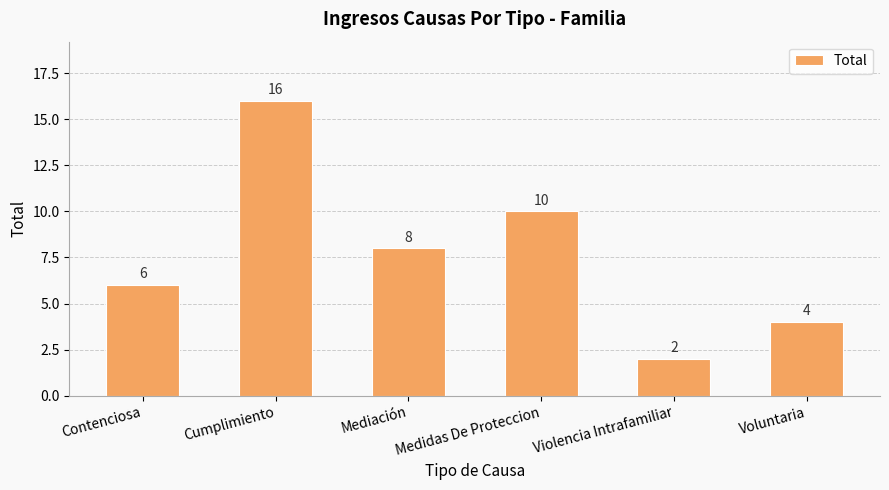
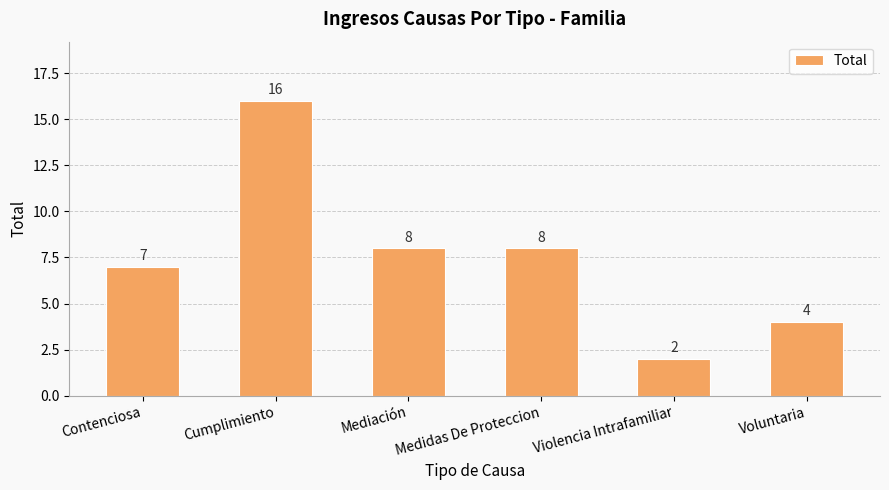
Contenciosa: 6 -> 7
Medidas De Proteccion: 10 -> 8
